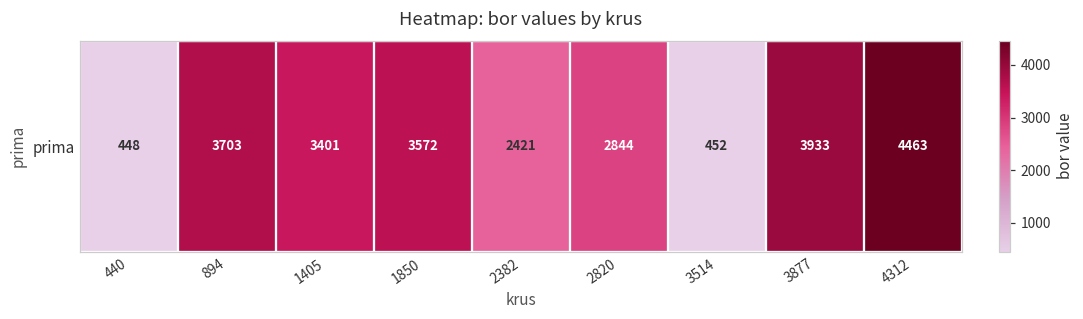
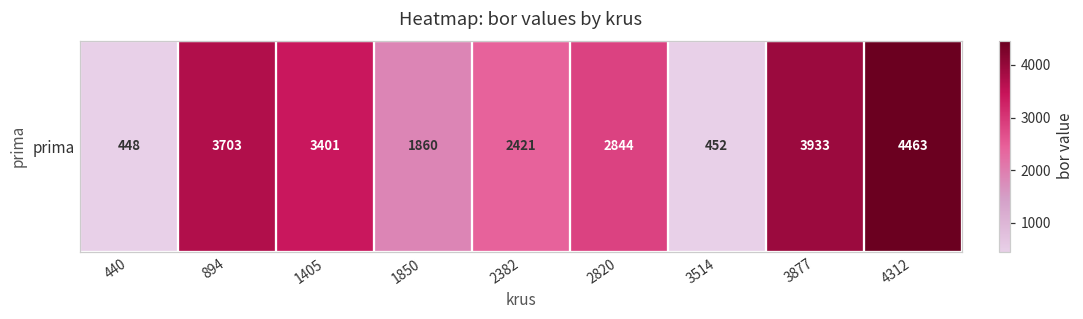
prima, 1850: 3572 -> 1860
